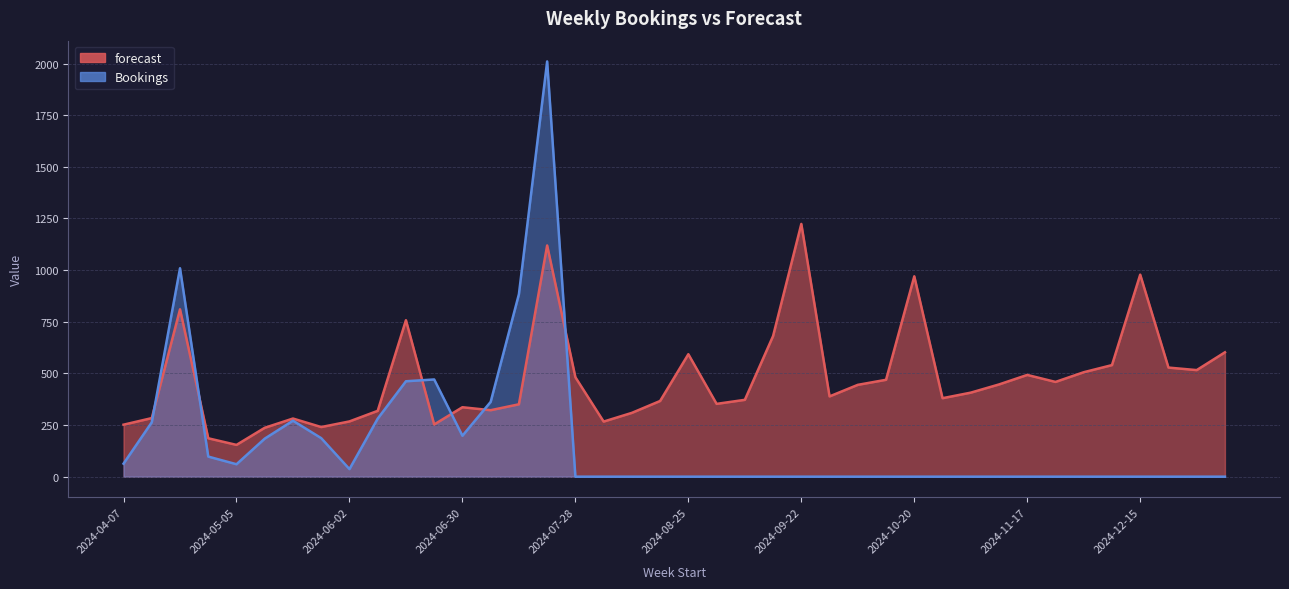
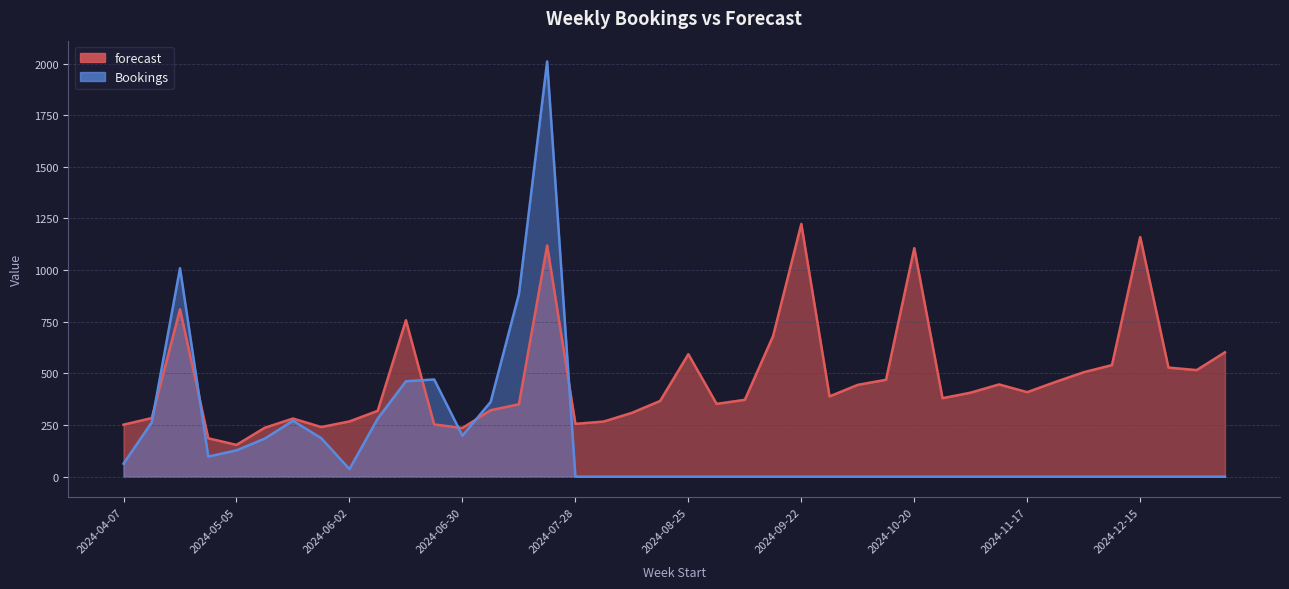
Bookings, 2024-05-05: 60 -> 130
forecast, 2024-06-30: 340 -> 240
forecast, 2024-07-28: 480 -> 260
forecast, 2024-10-20: 970 -> 1110
forecast, 2024-11-17: 490 -> 410
forecast, 2024-12-15: 980 -> 1160
